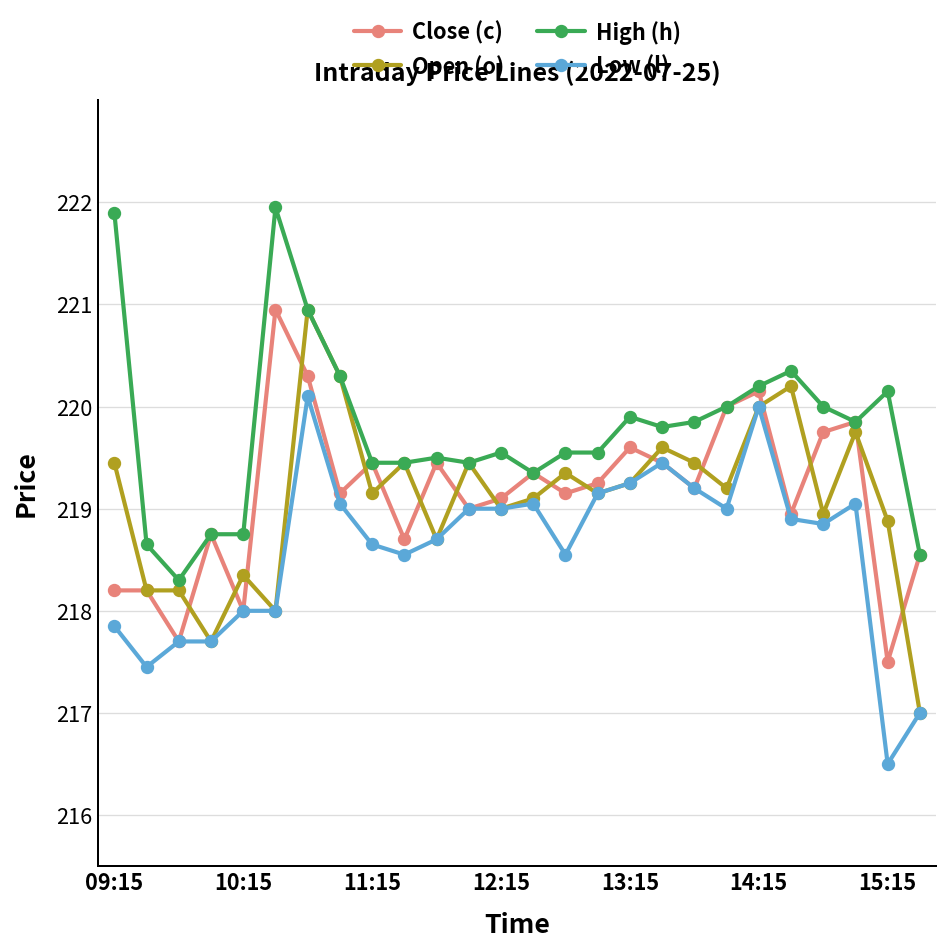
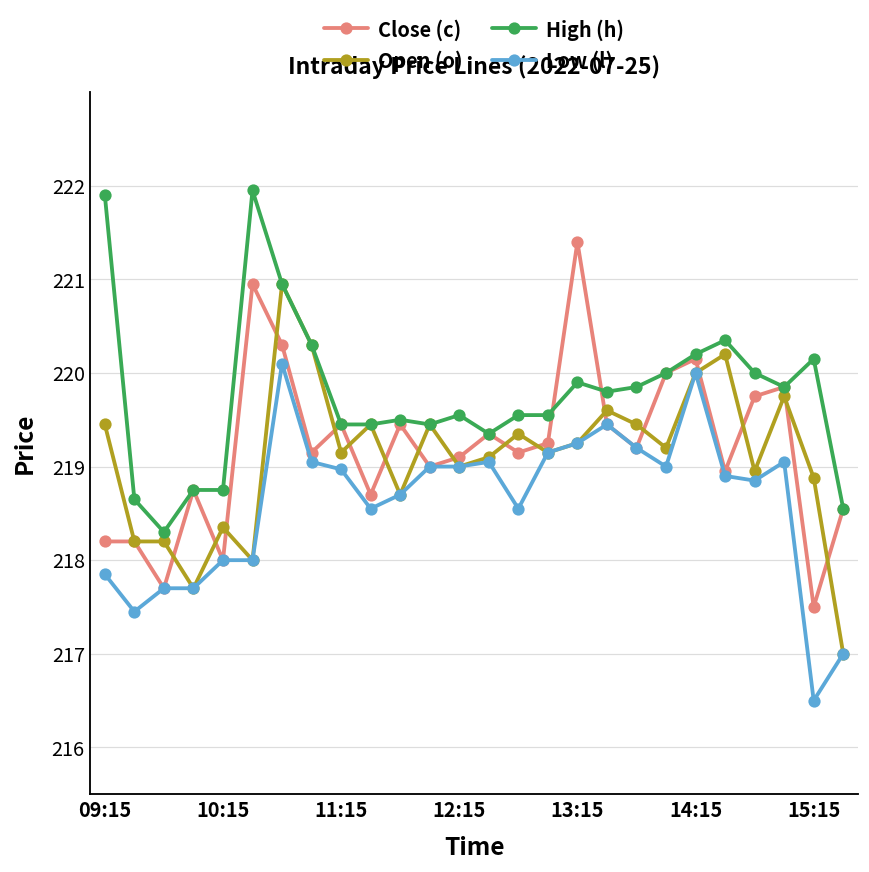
Low (l), 11:15: 218.7 -> 219.0
Close (c), 13:15: 219.6 -> 221.4
